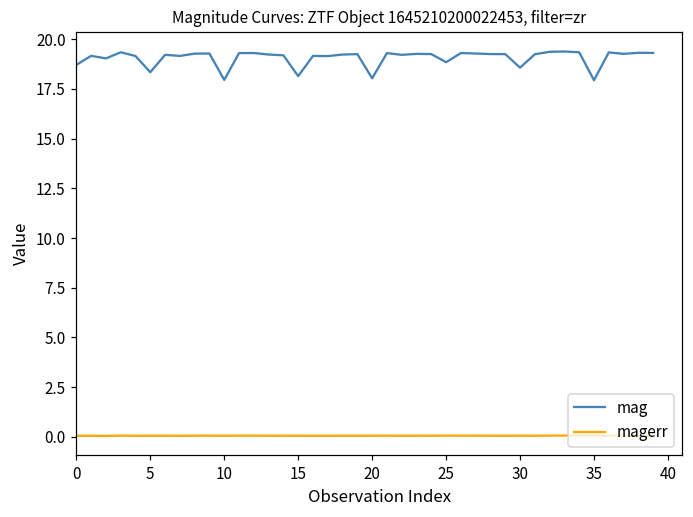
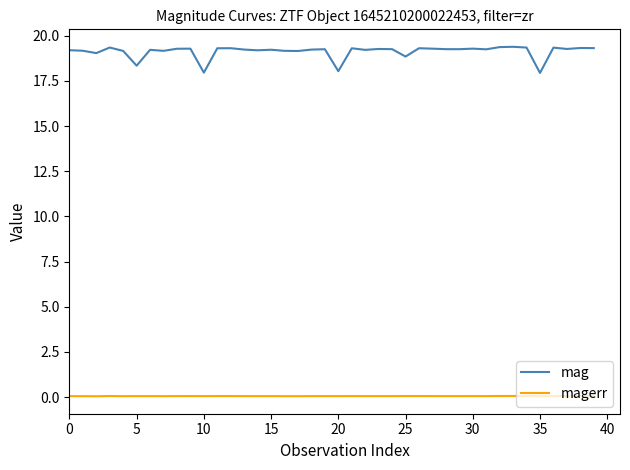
mag, 0: 18.7 -> 19.2
mag, 15: 18.1 -> 19.2
mag, 30: 18.6 -> 19.3
